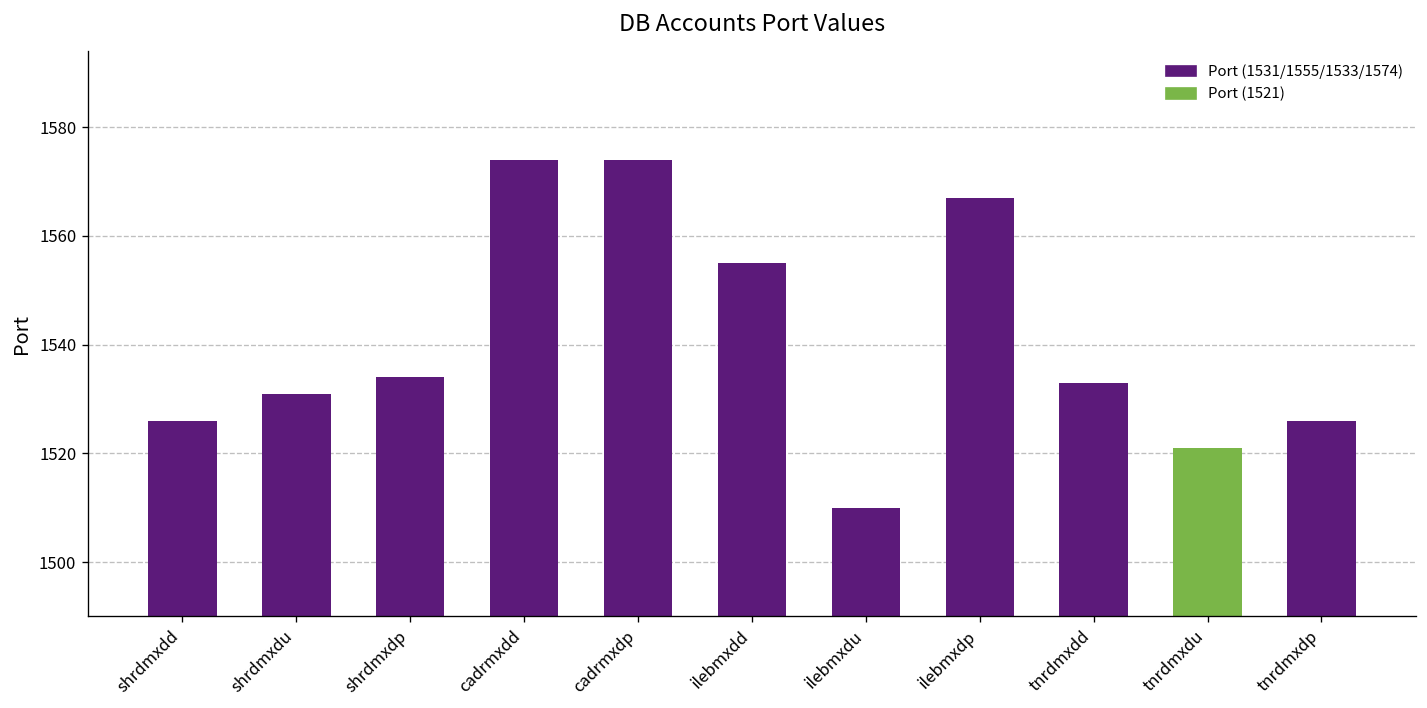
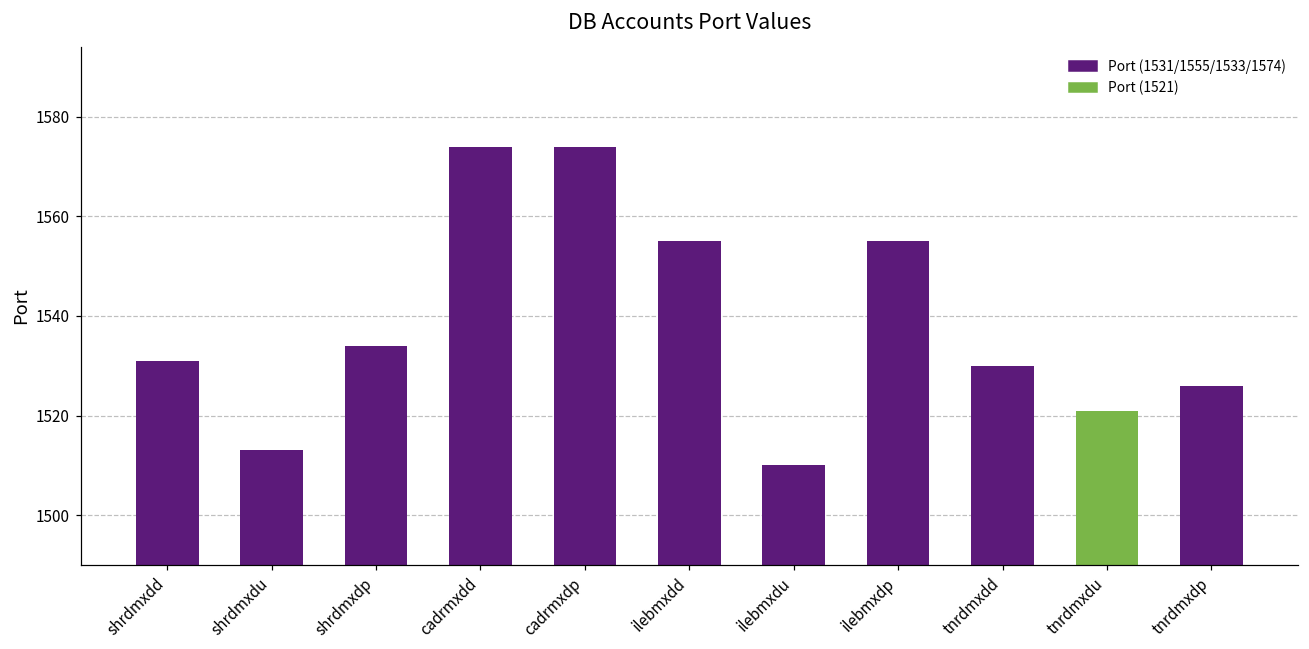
shrdmxdd: 1526 -> 1531
shrdmxdu: 1531 -> 1513
ilebmxdp: 1567 -> 1555
tnrdmxdd: 1533 -> 1530
